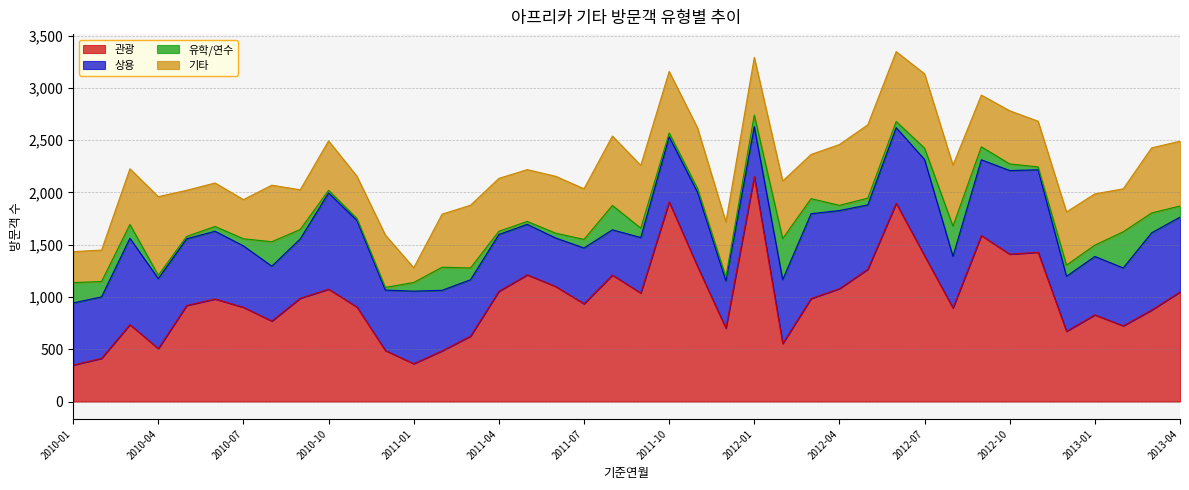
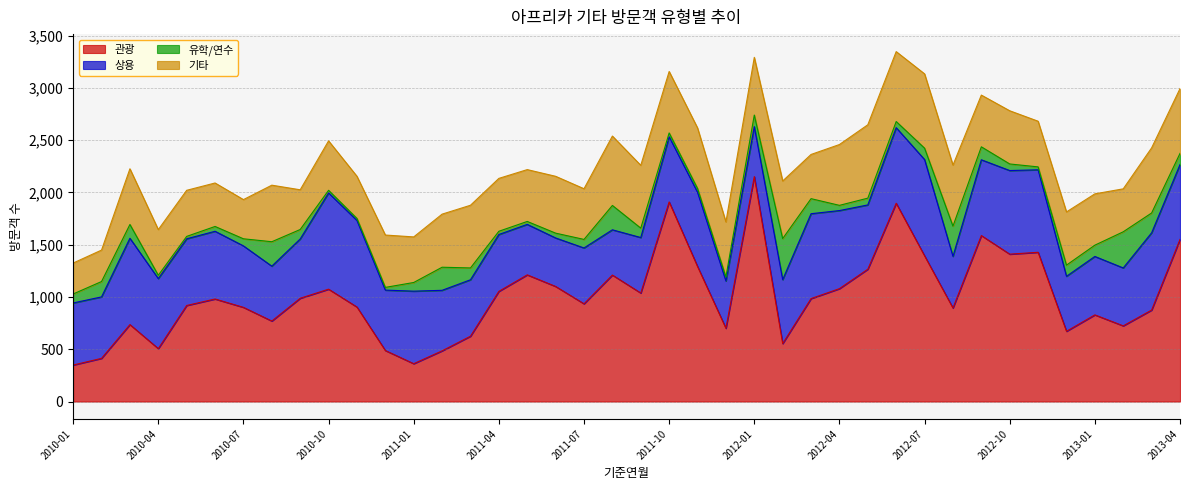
유학/연수, 2010-01: 200 -> 90
기타, 2010-04: 750 -> 440
기타, 2011-01: 140 -> 440
관광, 2013-04: 1,050 -> 1,550
